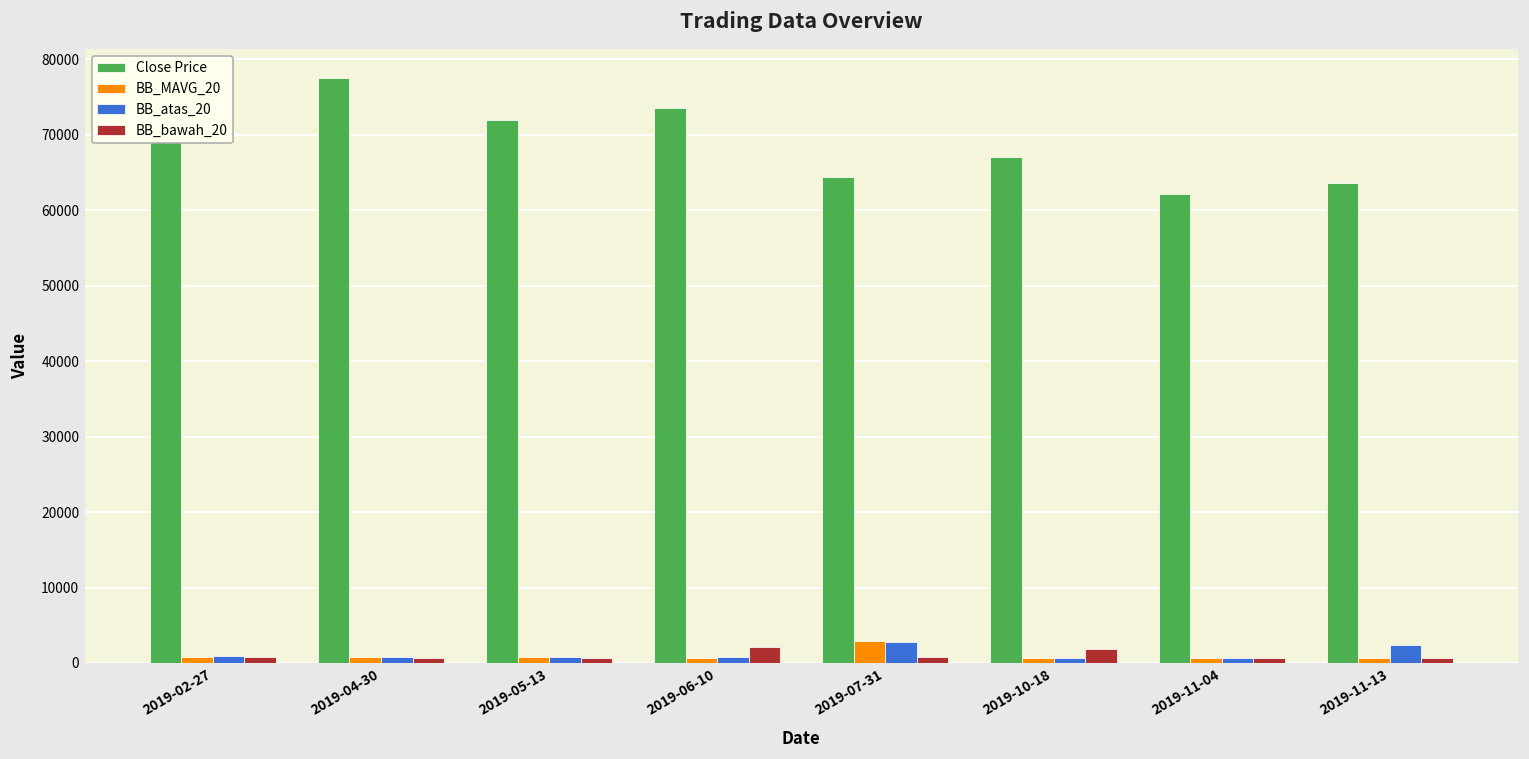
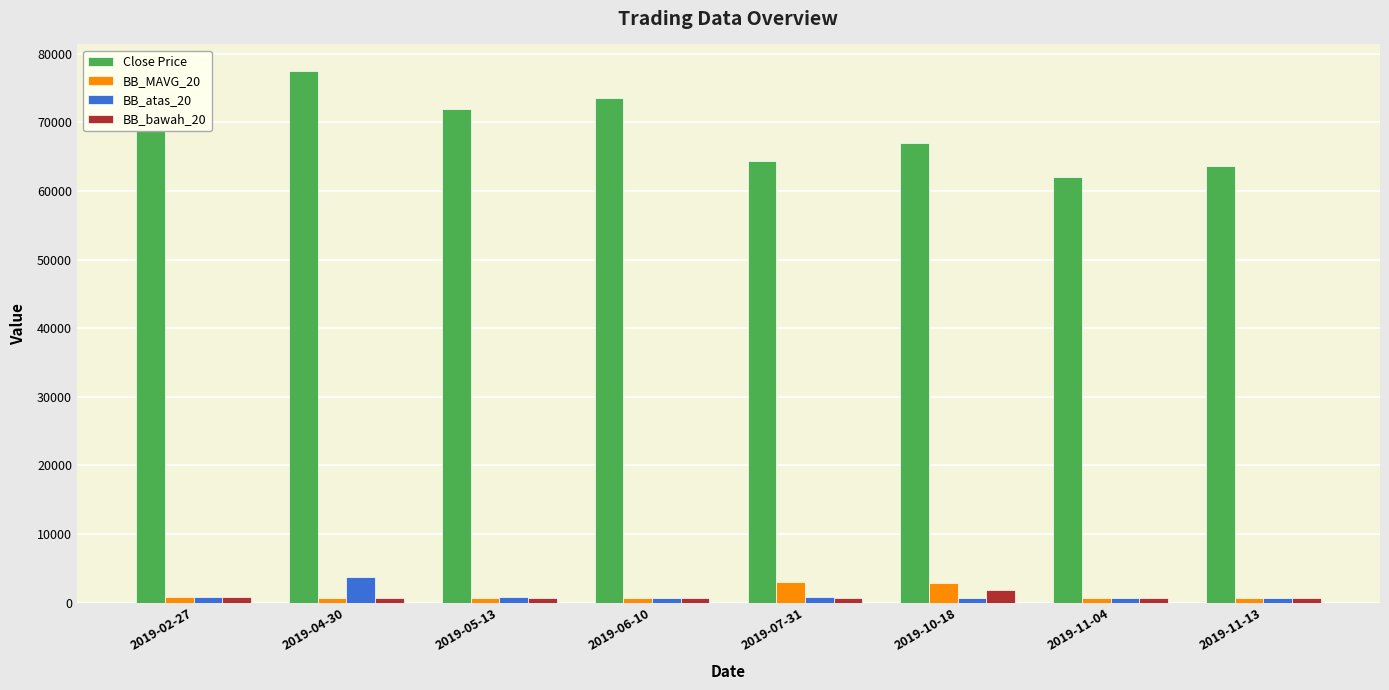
BB_atas_20, 2019-04-30: 1000 -> 4000
BB_bawah_20, 2019-06-10: 2000 -> 1000
BB_atas_20, 2019-07-31: 3000 -> 1000
BB_MAVG_20, 2019-10-18: 1000 -> 3000
BB_atas_20, 2019-11-13: 2000 -> 1000
